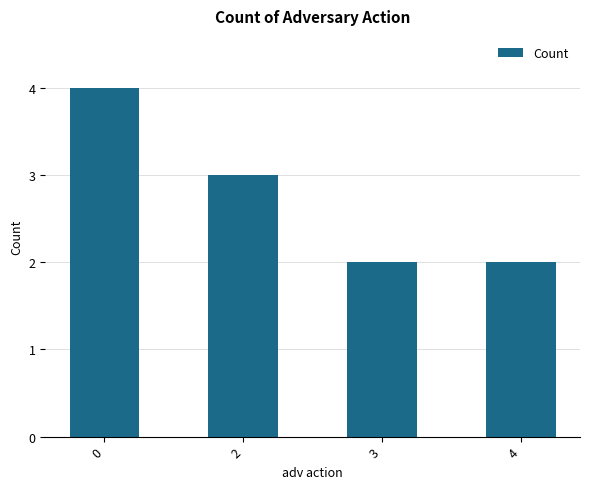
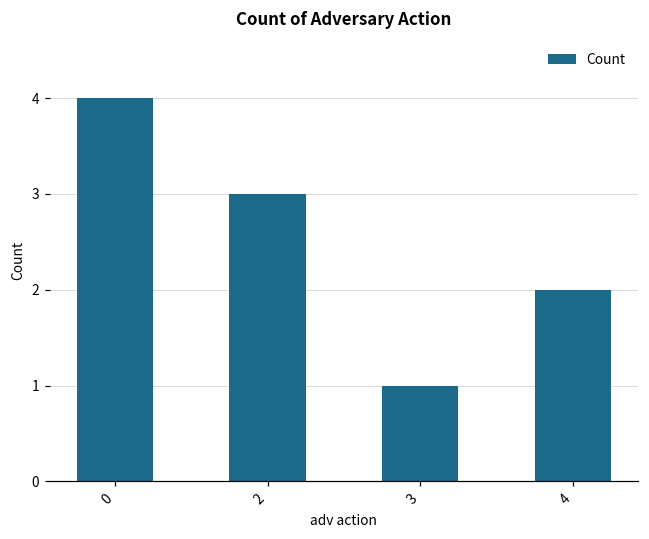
3: 2 -> 1
